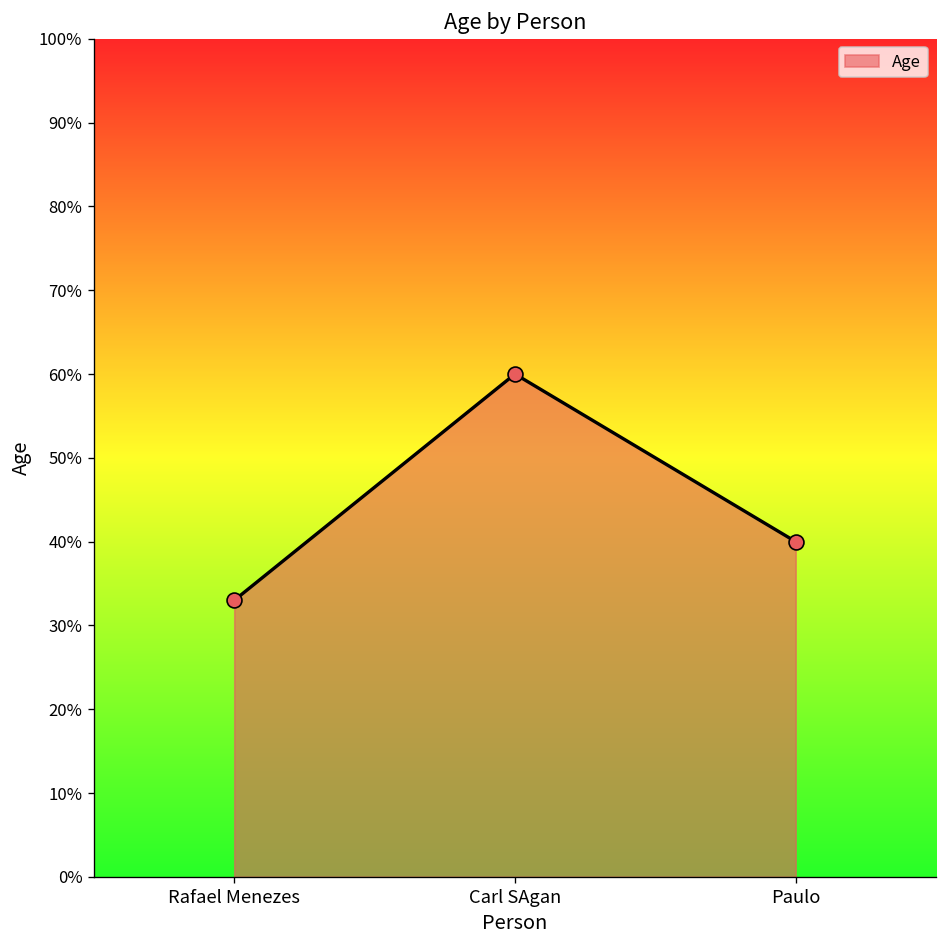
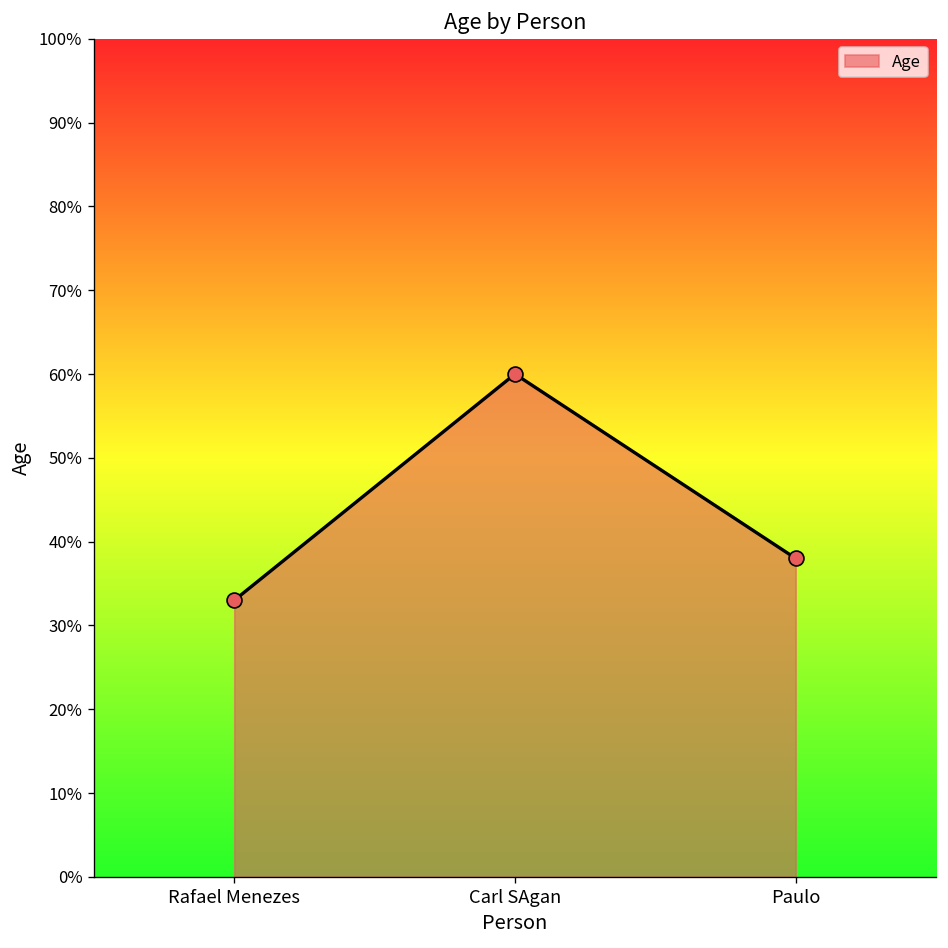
Paulo: 40% -> 38%
